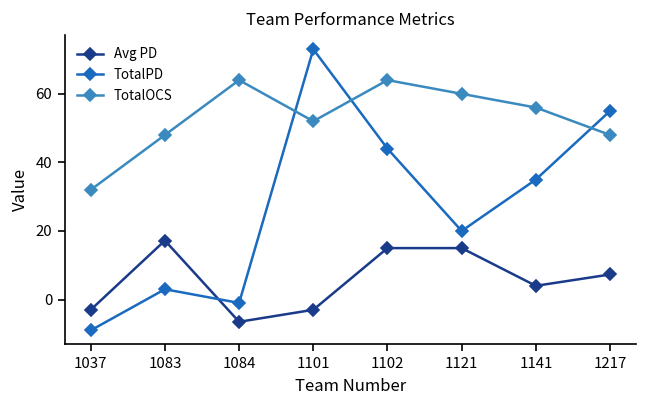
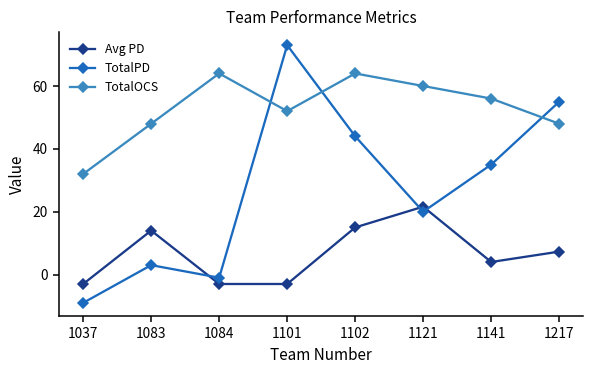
Avg PD, 1083: 17 -> 14
Avg PD, 1084: -7 -> -3
Avg PD, 1121: 15 -> 22
